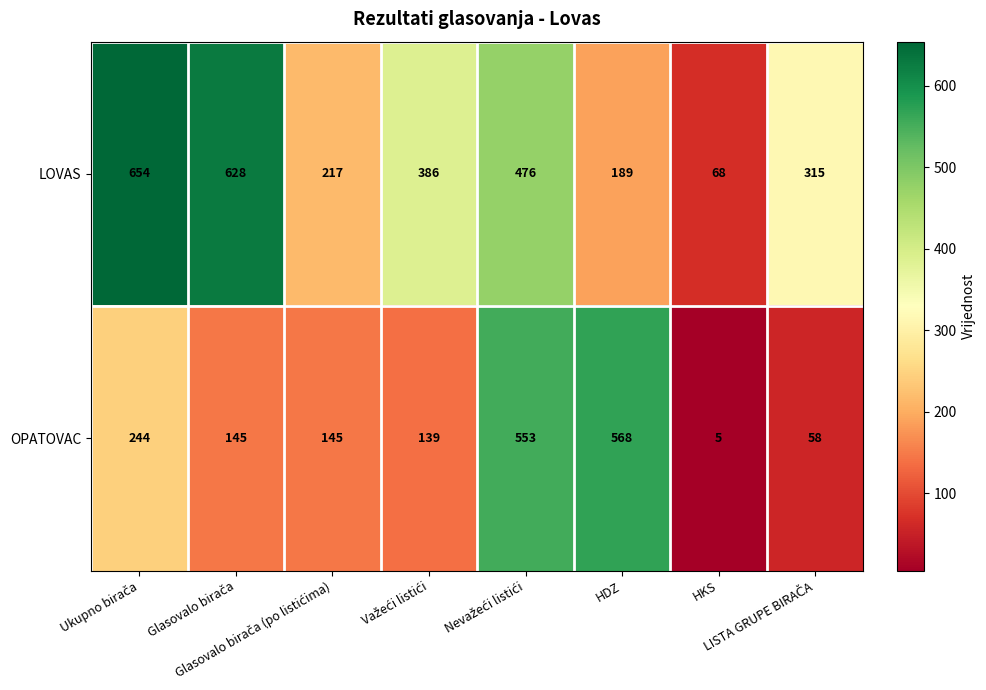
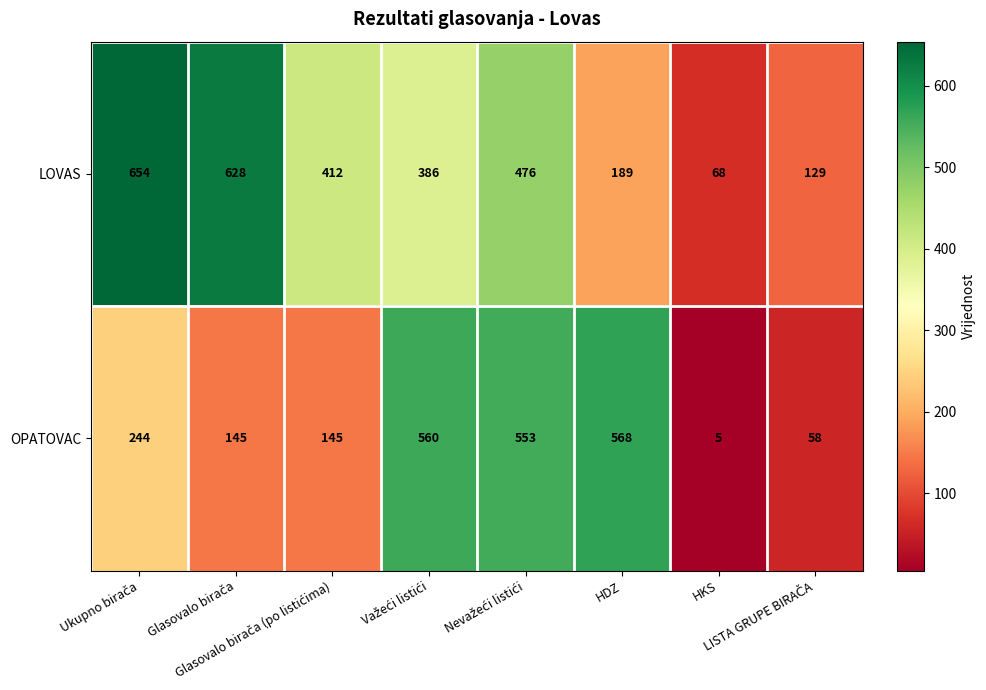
LOVAS, Glasovalo birača (po listićima): 217 -> 412
LOVAS, LISTA GRUPE BIRAČA: 315 -> 129
OPATOVAC, Važeći listići: 139 -> 560
